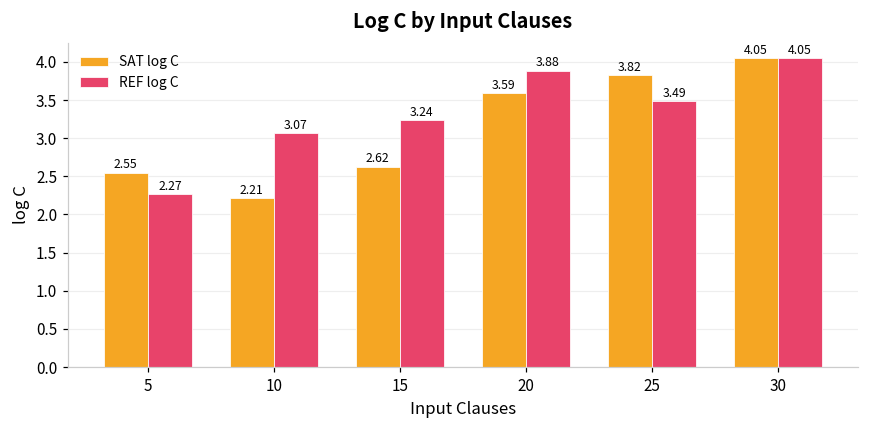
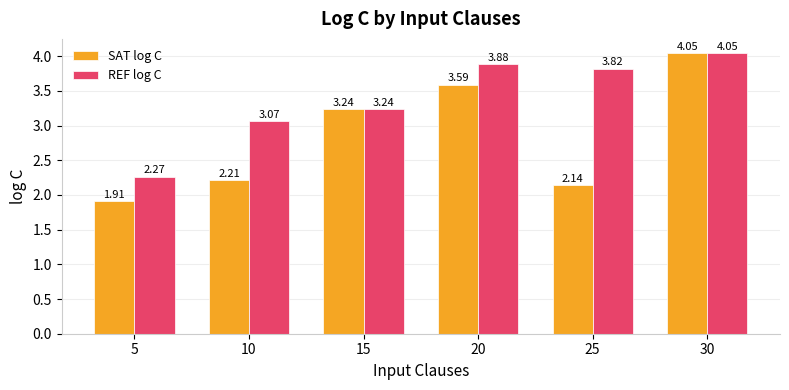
SAT log C, 5: 2.55 -> 1.91
SAT log C, 15: 2.62 -> 3.24
SAT log C, 25: 3.82 -> 2.14
REF log C, 25: 3.49 -> 3.82
